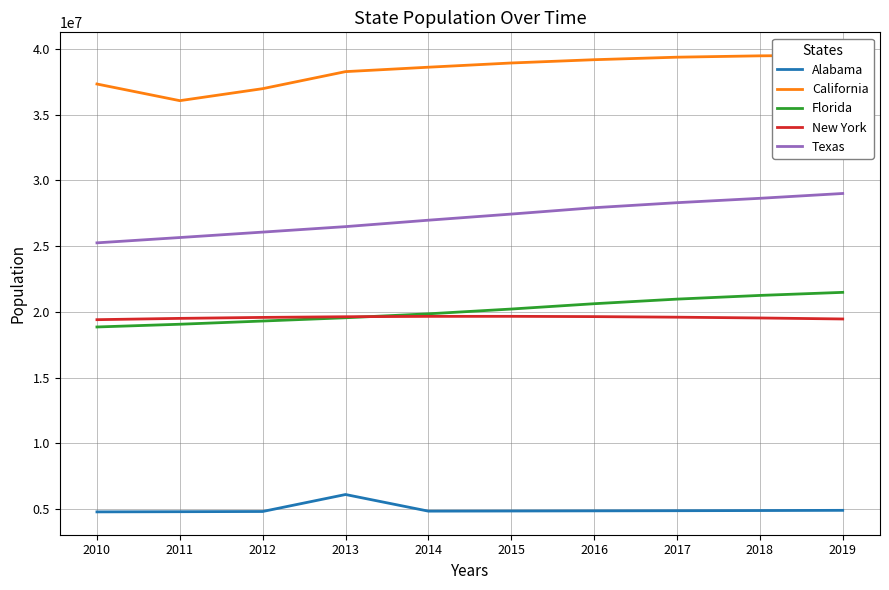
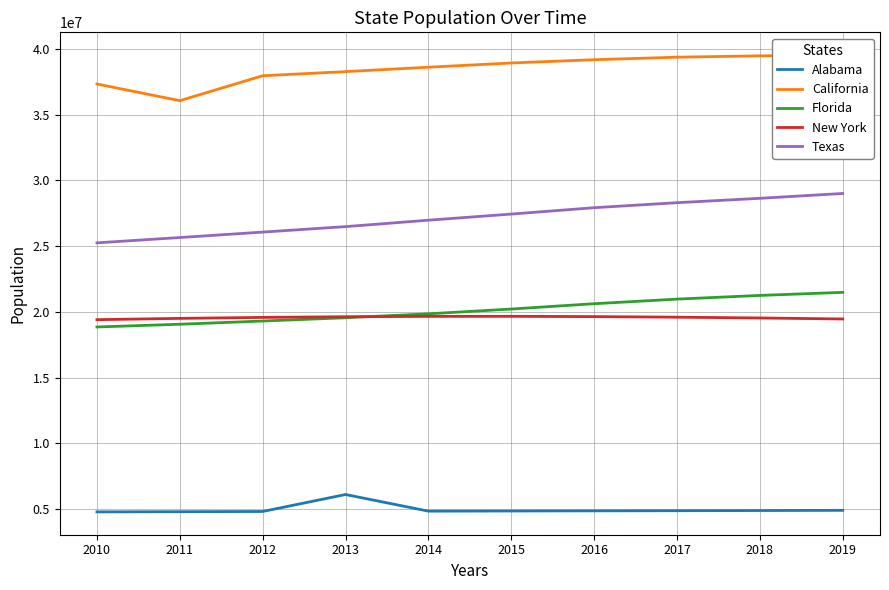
California, 2012: 37000000 -> 37900000
